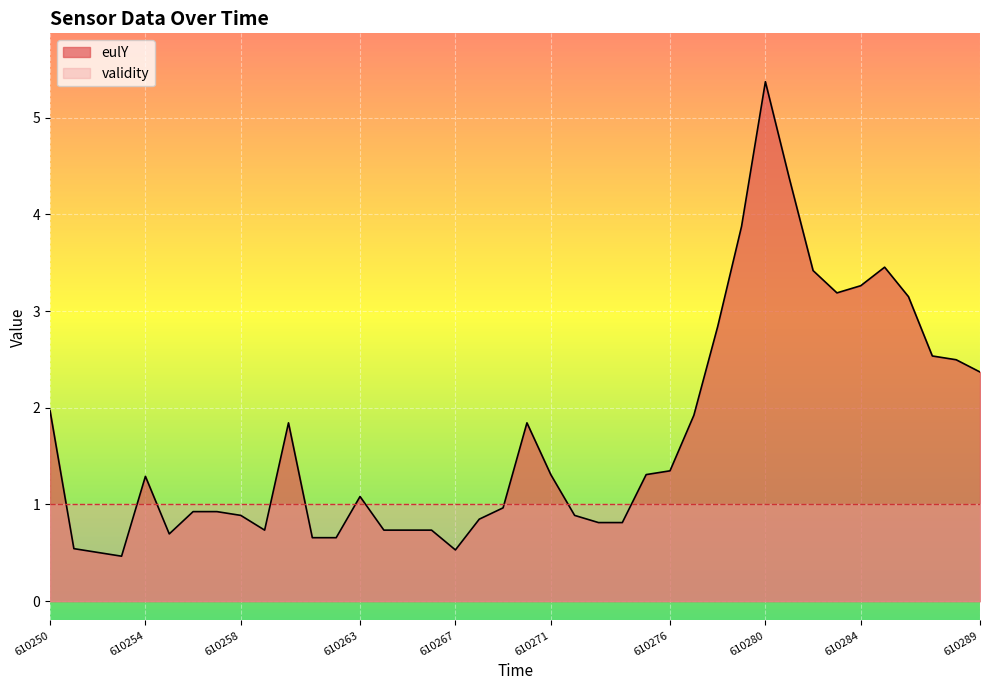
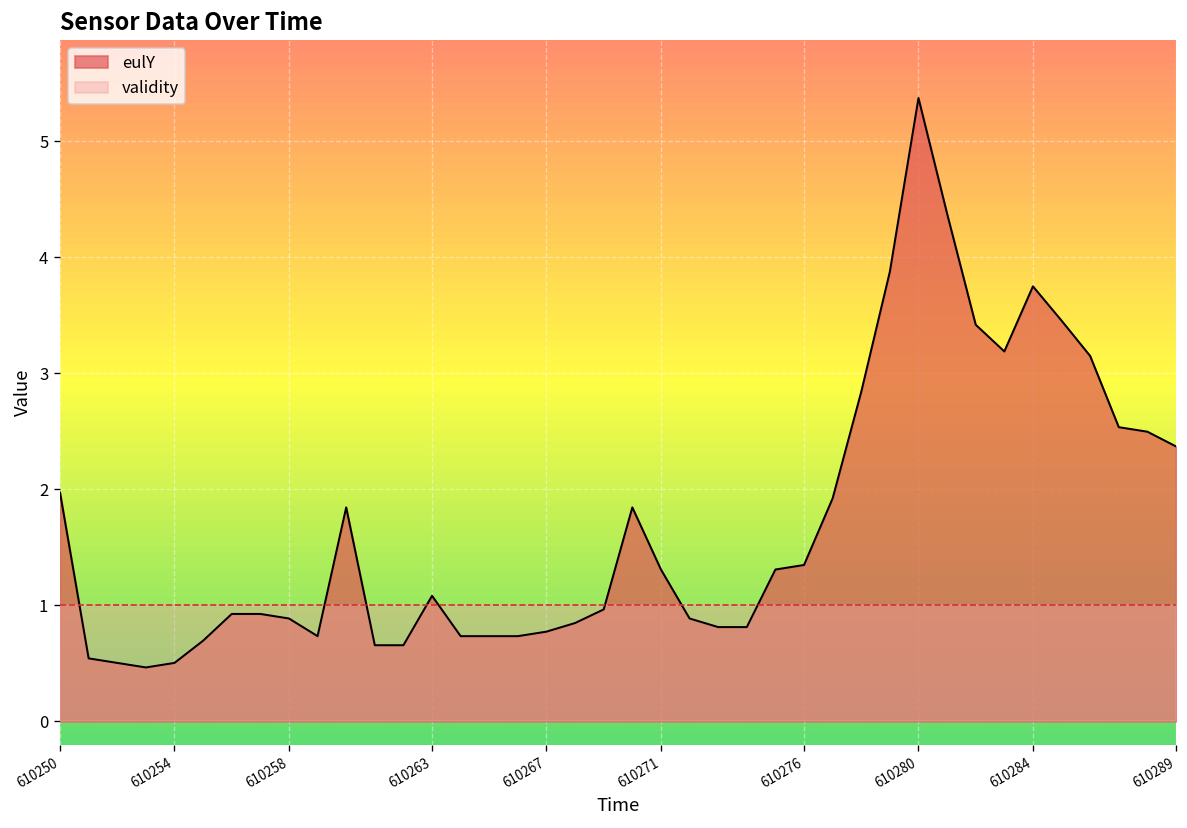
eulY, 610254: 1.3 -> 0.5
eulY, 610267: 0.5 -> 0.8
eulY, 610284: 3.3 -> 3.7
